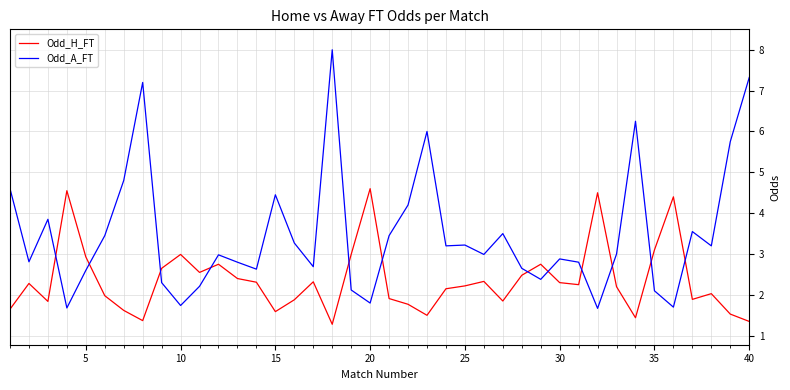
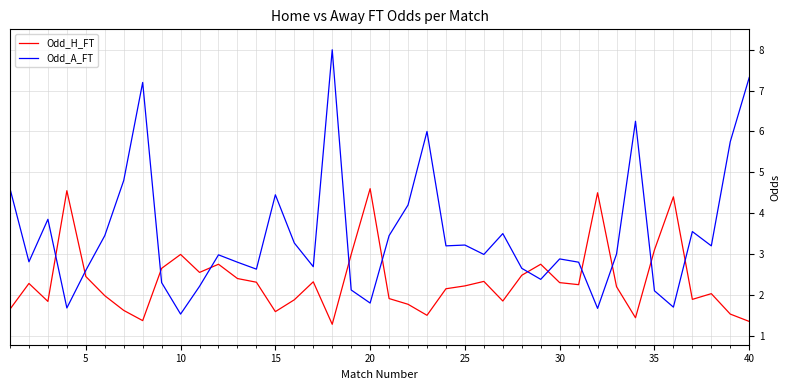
Odd_H_FT, 5: 2.9 -> 2.5
Odd_A_FT, 10: 1.7 -> 1.5
